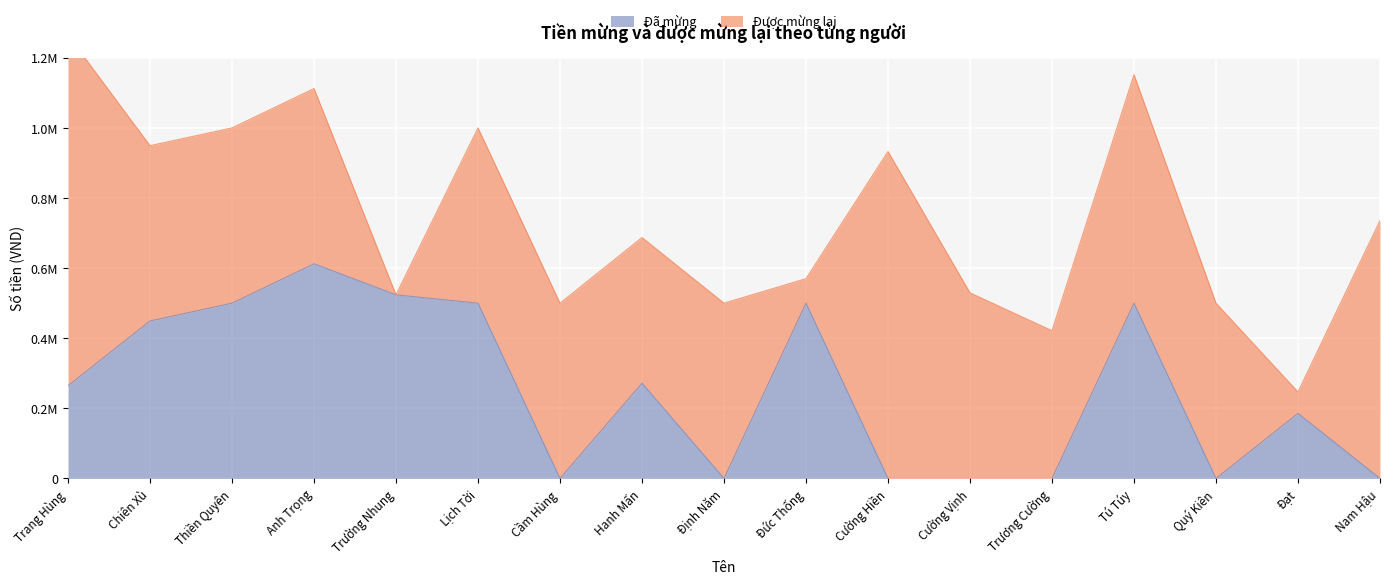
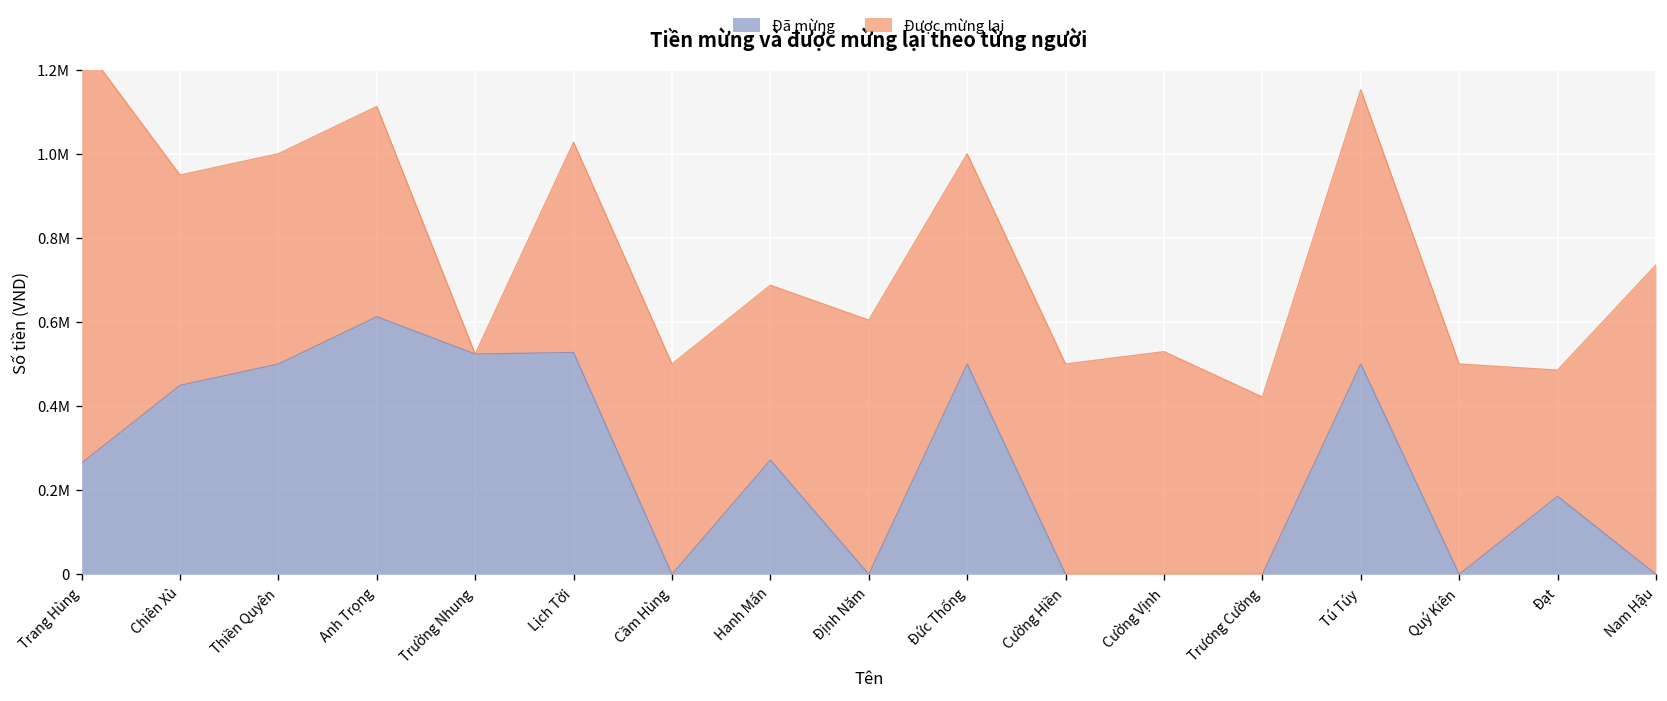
Đã mừng, Lịch Tời: 500000 -> 530000
Được mừng lại, Định Năm: 500000 -> 600000
Được mừng lại, Đức Thống: 70000 -> 500000
Được mừng lại, Cường Hiền: 930000 -> 500000
Được mừng lại, Đạt: 60000 -> 300000
